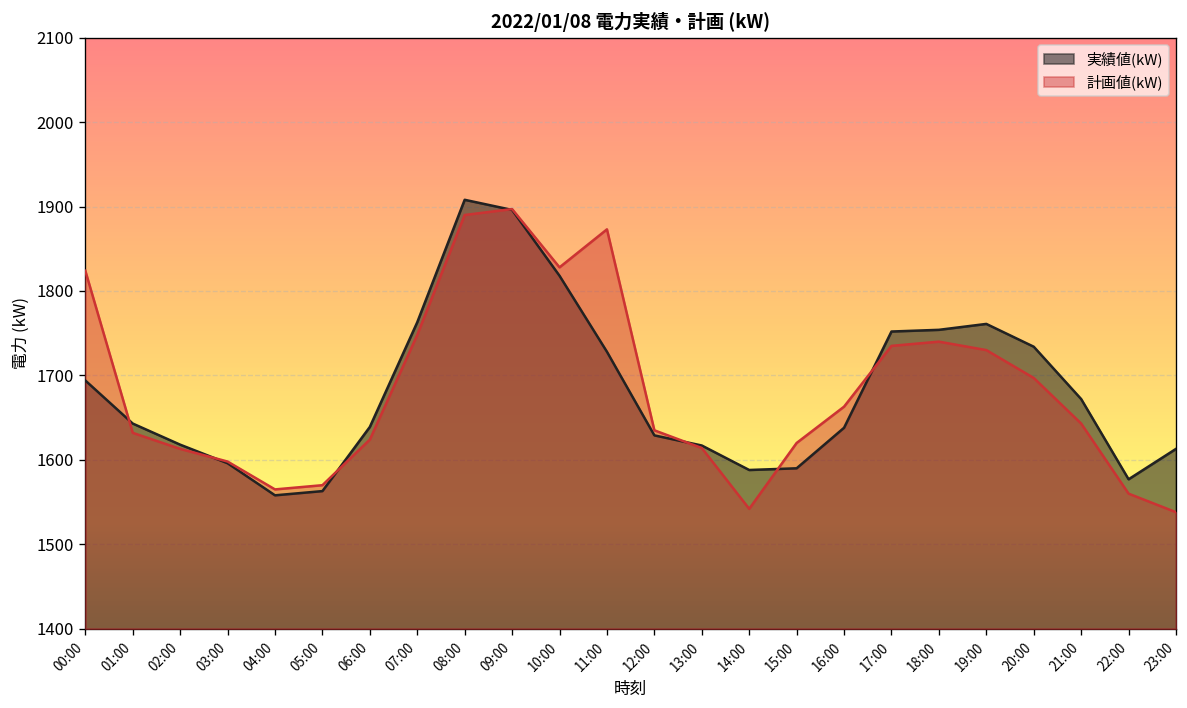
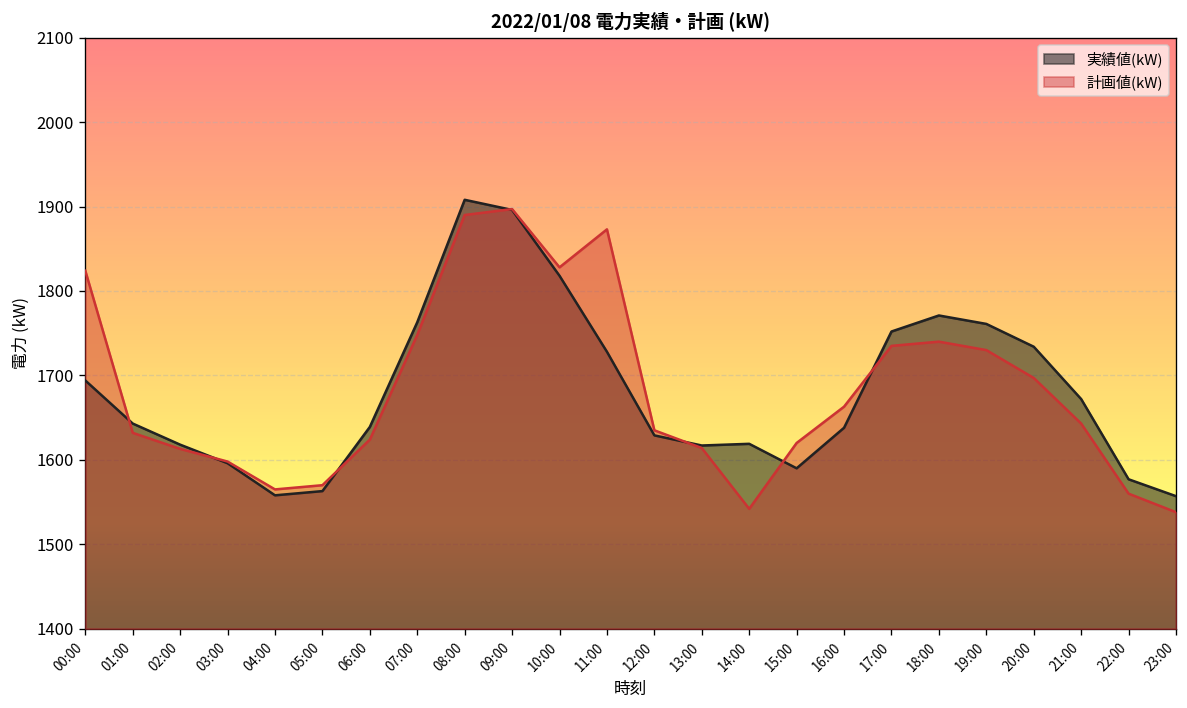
実績値(kW), 14:00: 1590 -> 1620
実績値(kW), 18:00: 1750 -> 1770
実績値(kW), 23:00: 1610 -> 1560
